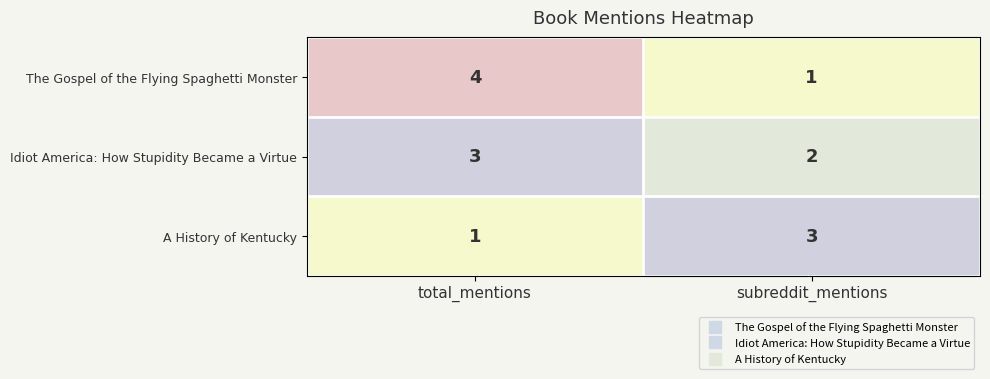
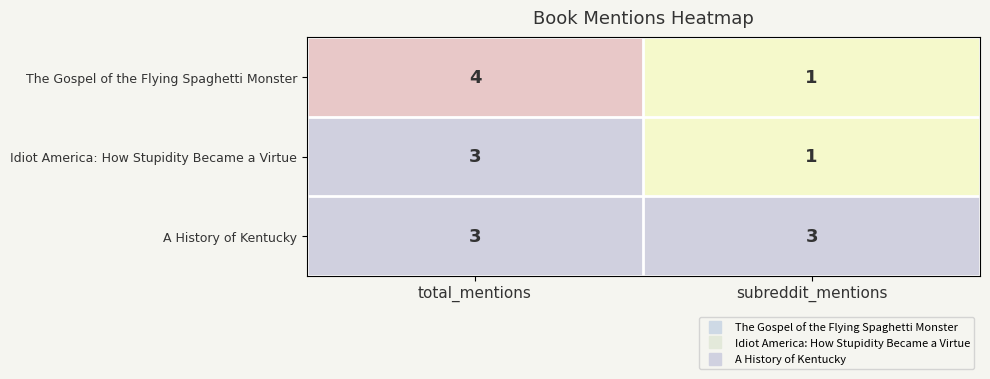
Idiot America: How Stupidity Became a Virtue, subreddit_mentions: 2 -> 1
A History of Kentucky, total_mentions: 1 -> 3
